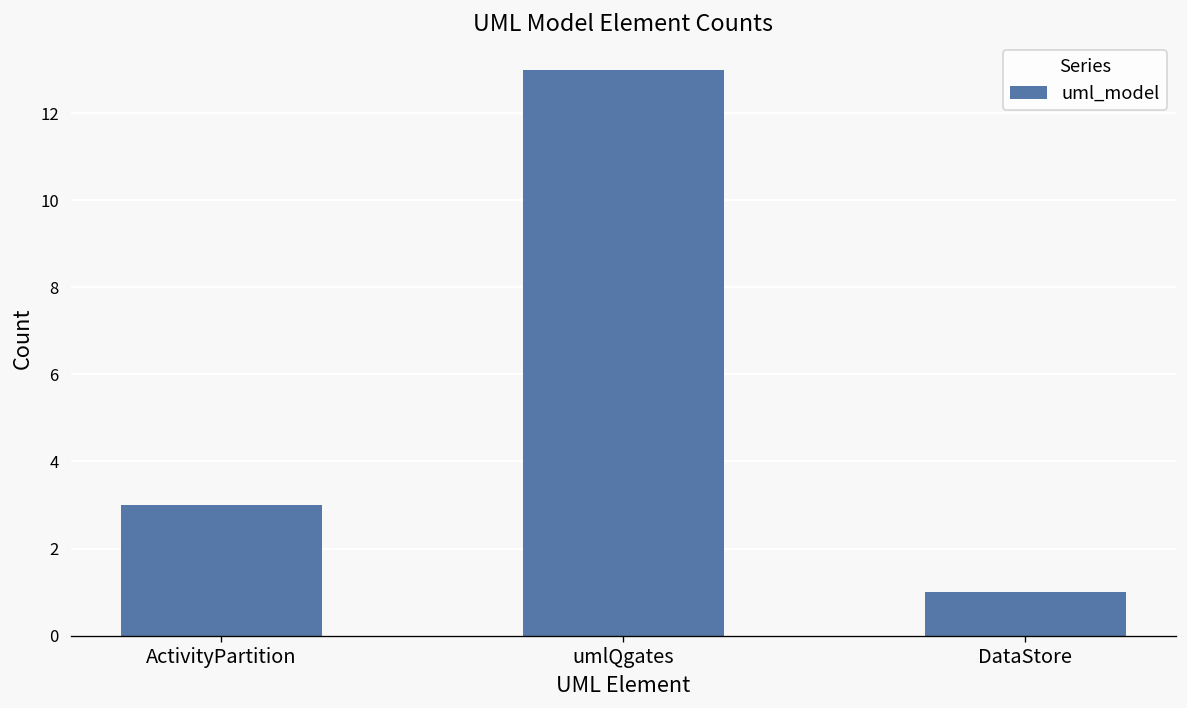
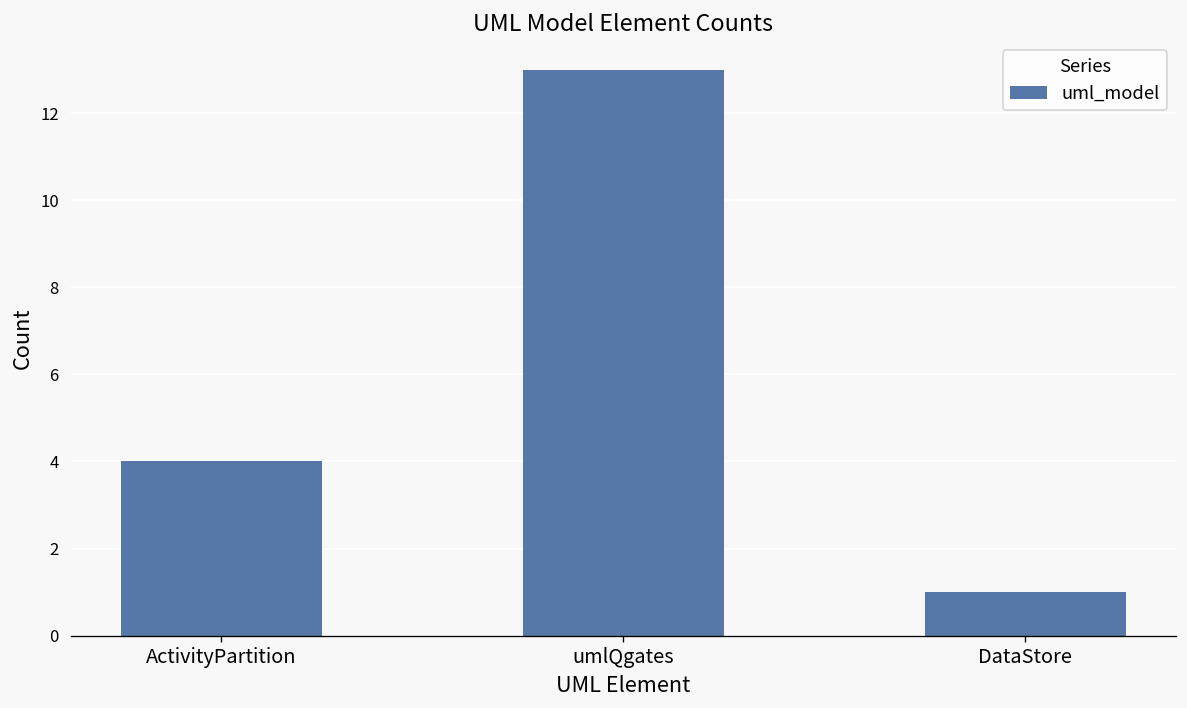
ActivityPartition: 3 -> 4
